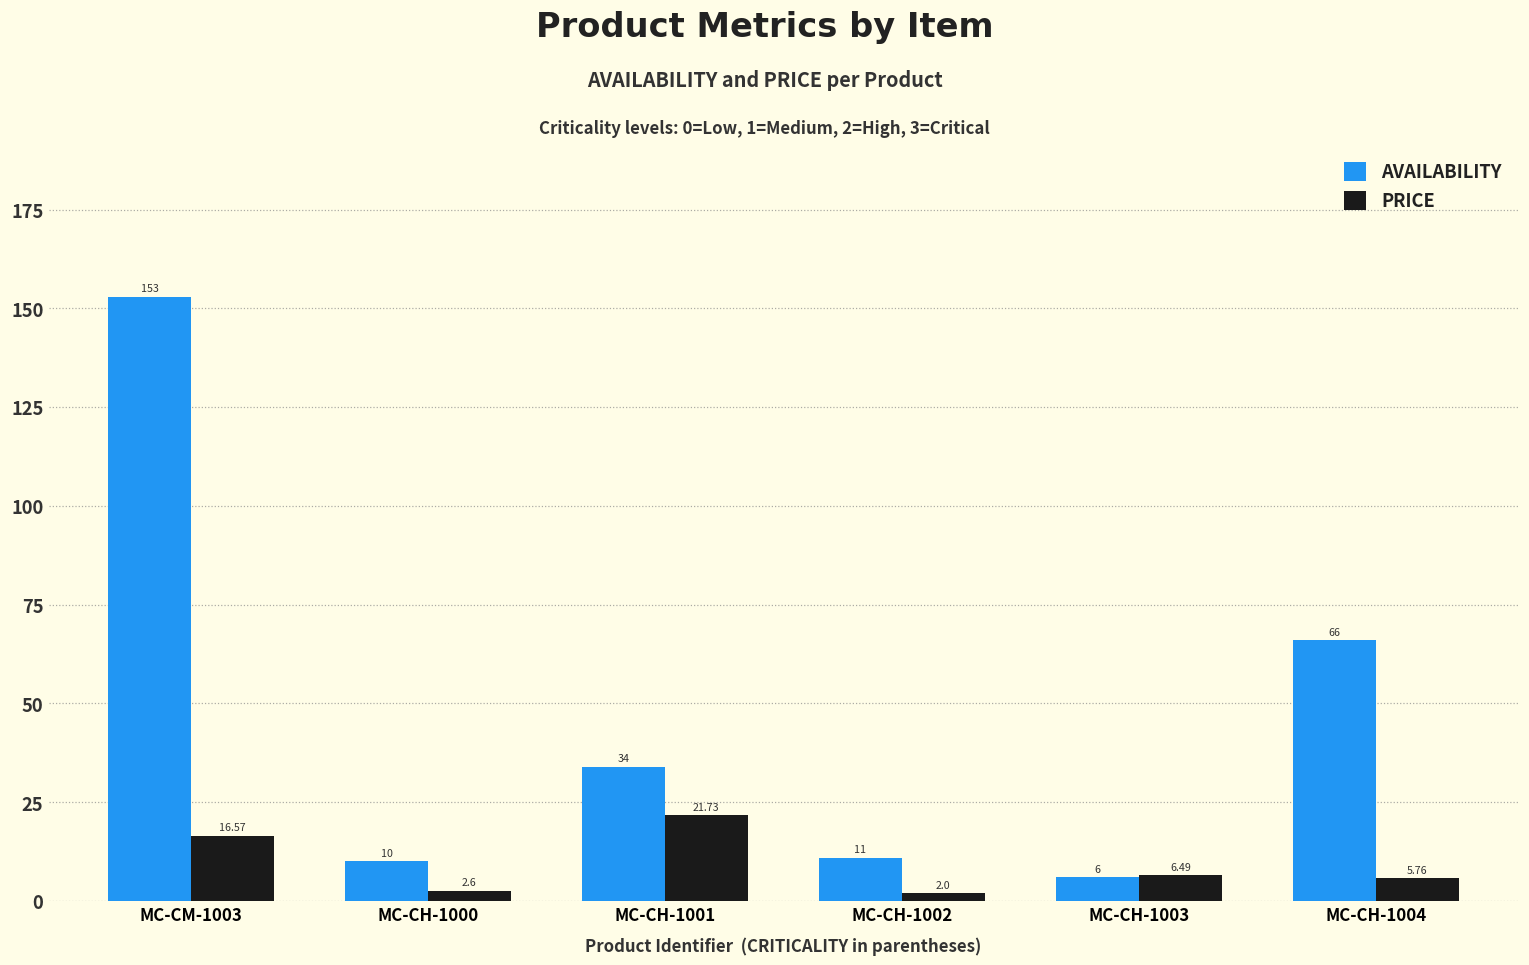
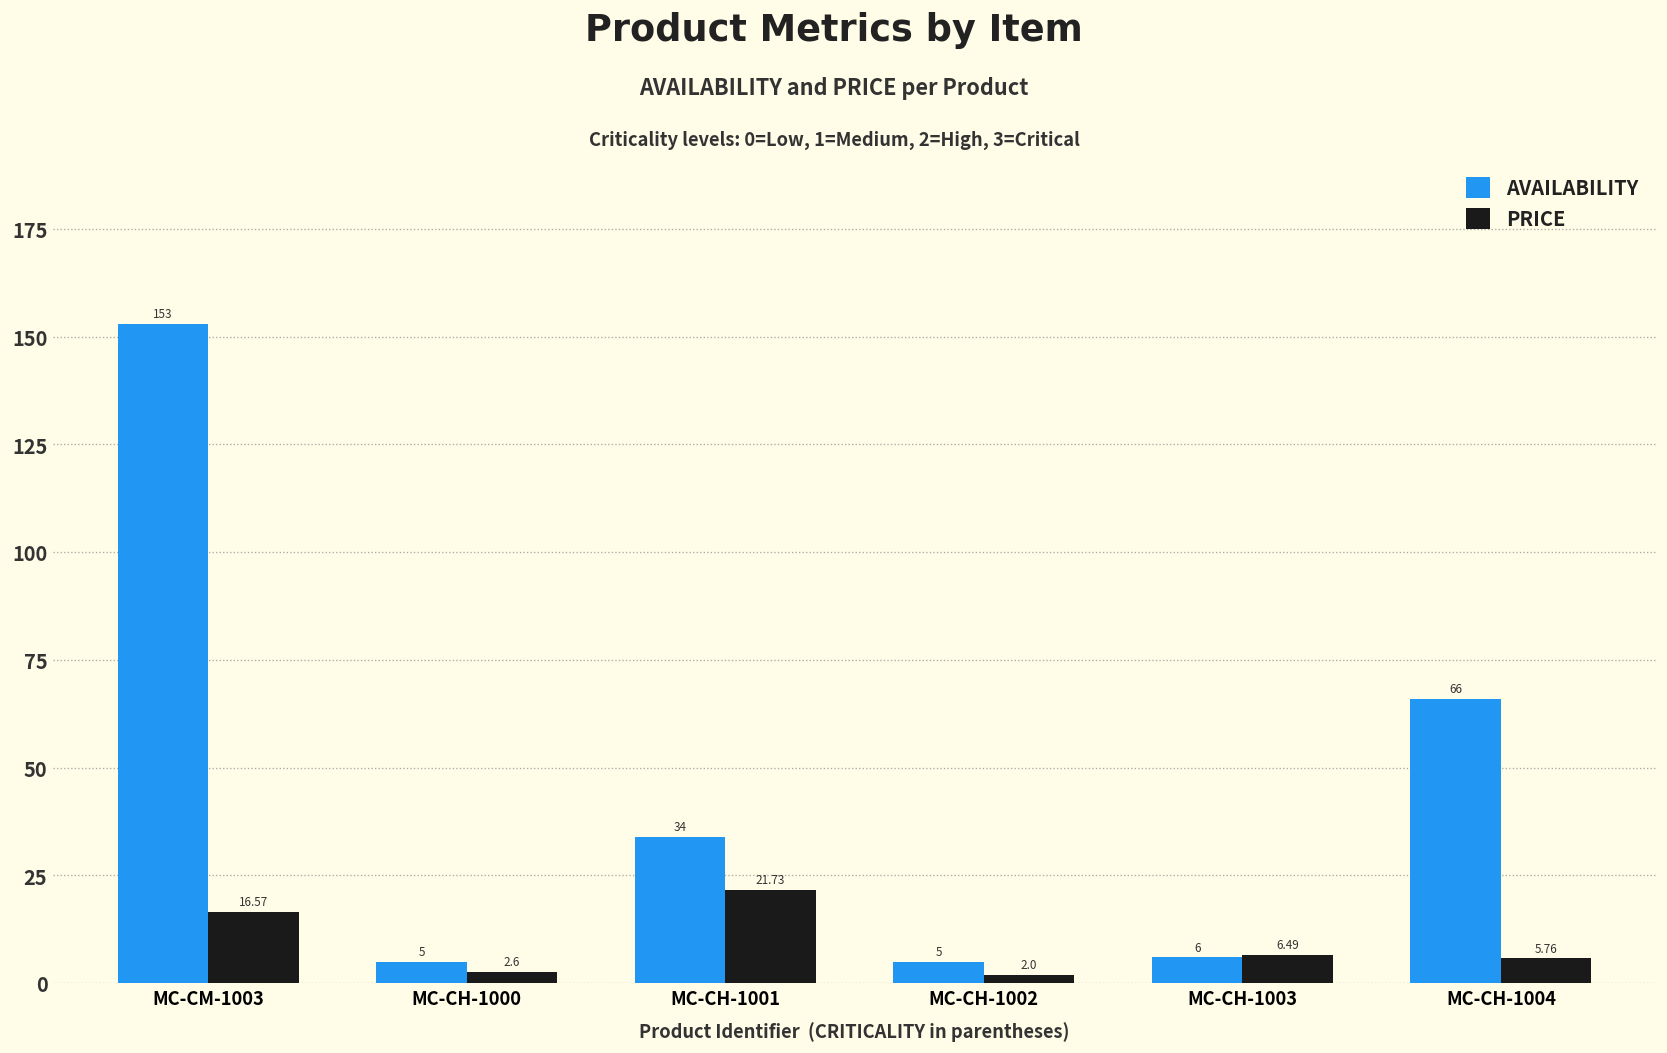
AVAILABILITY, MC-CH-1000: 10 -> 5
AVAILABILITY, MC-CH-1002: 11 -> 5
